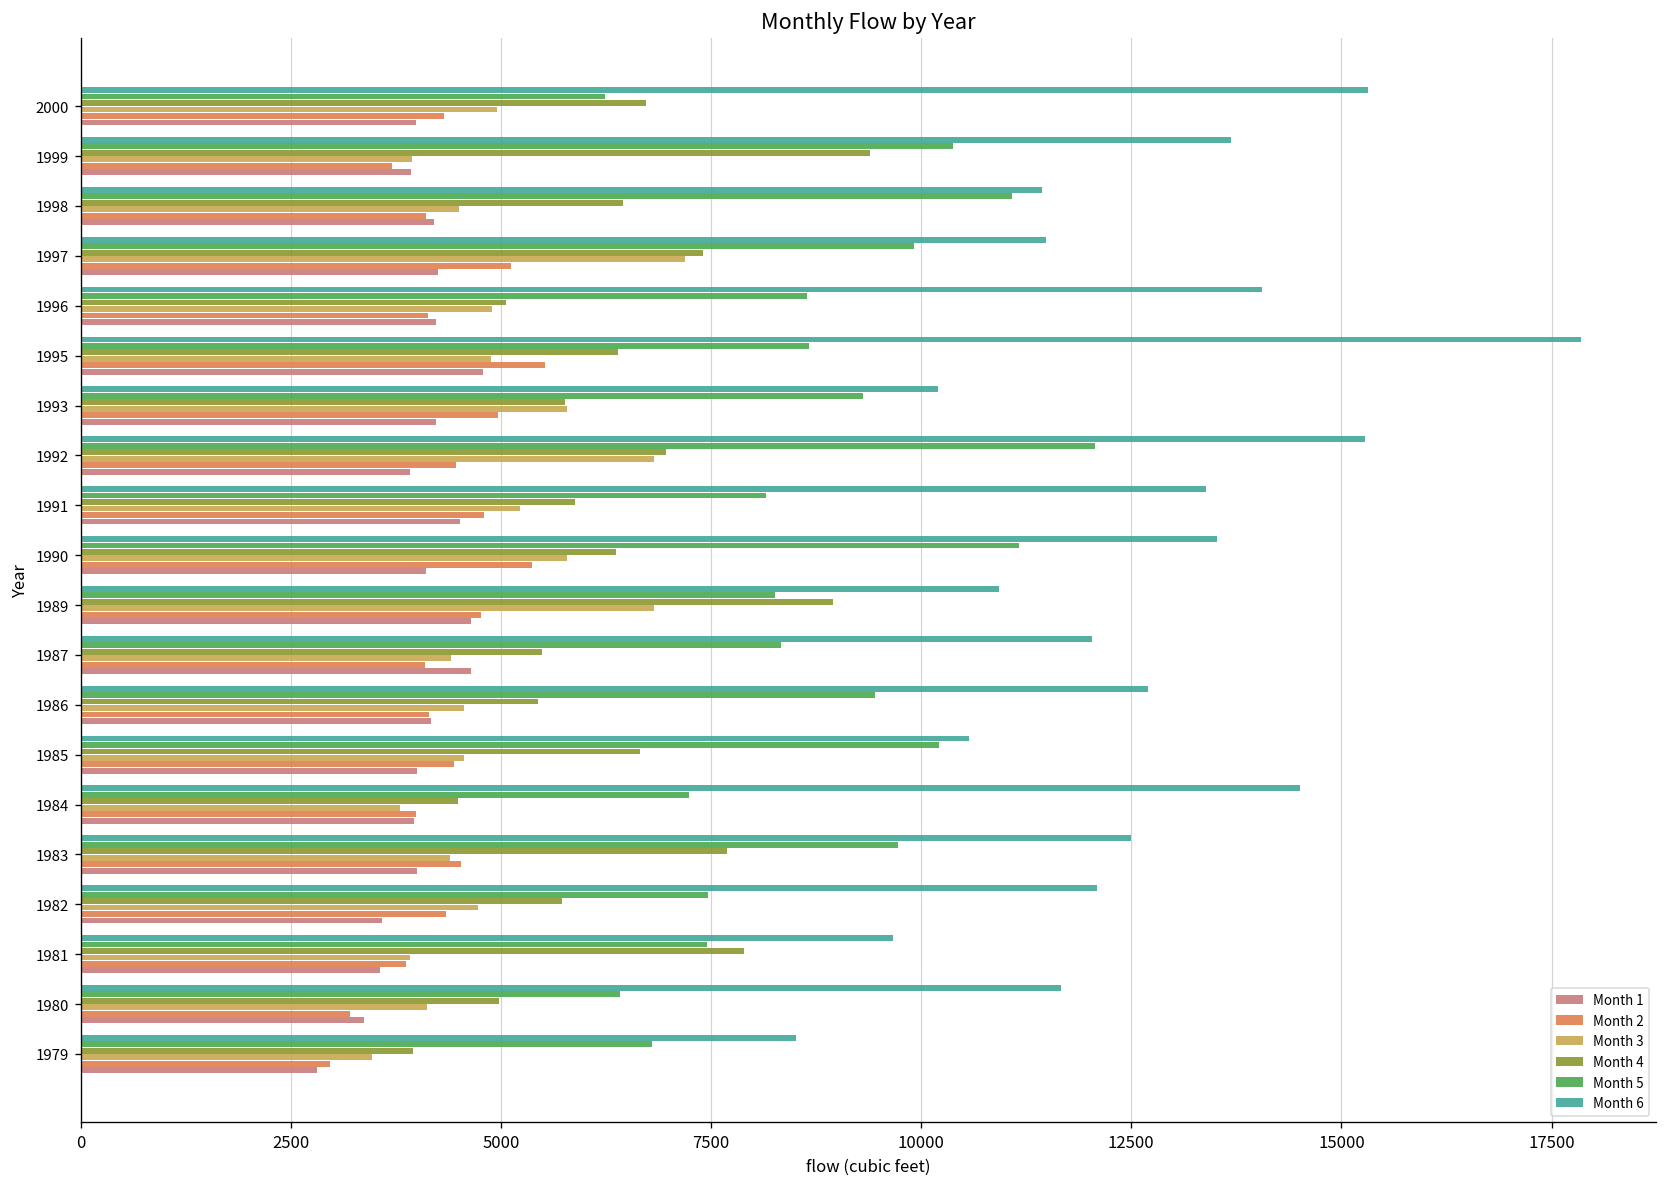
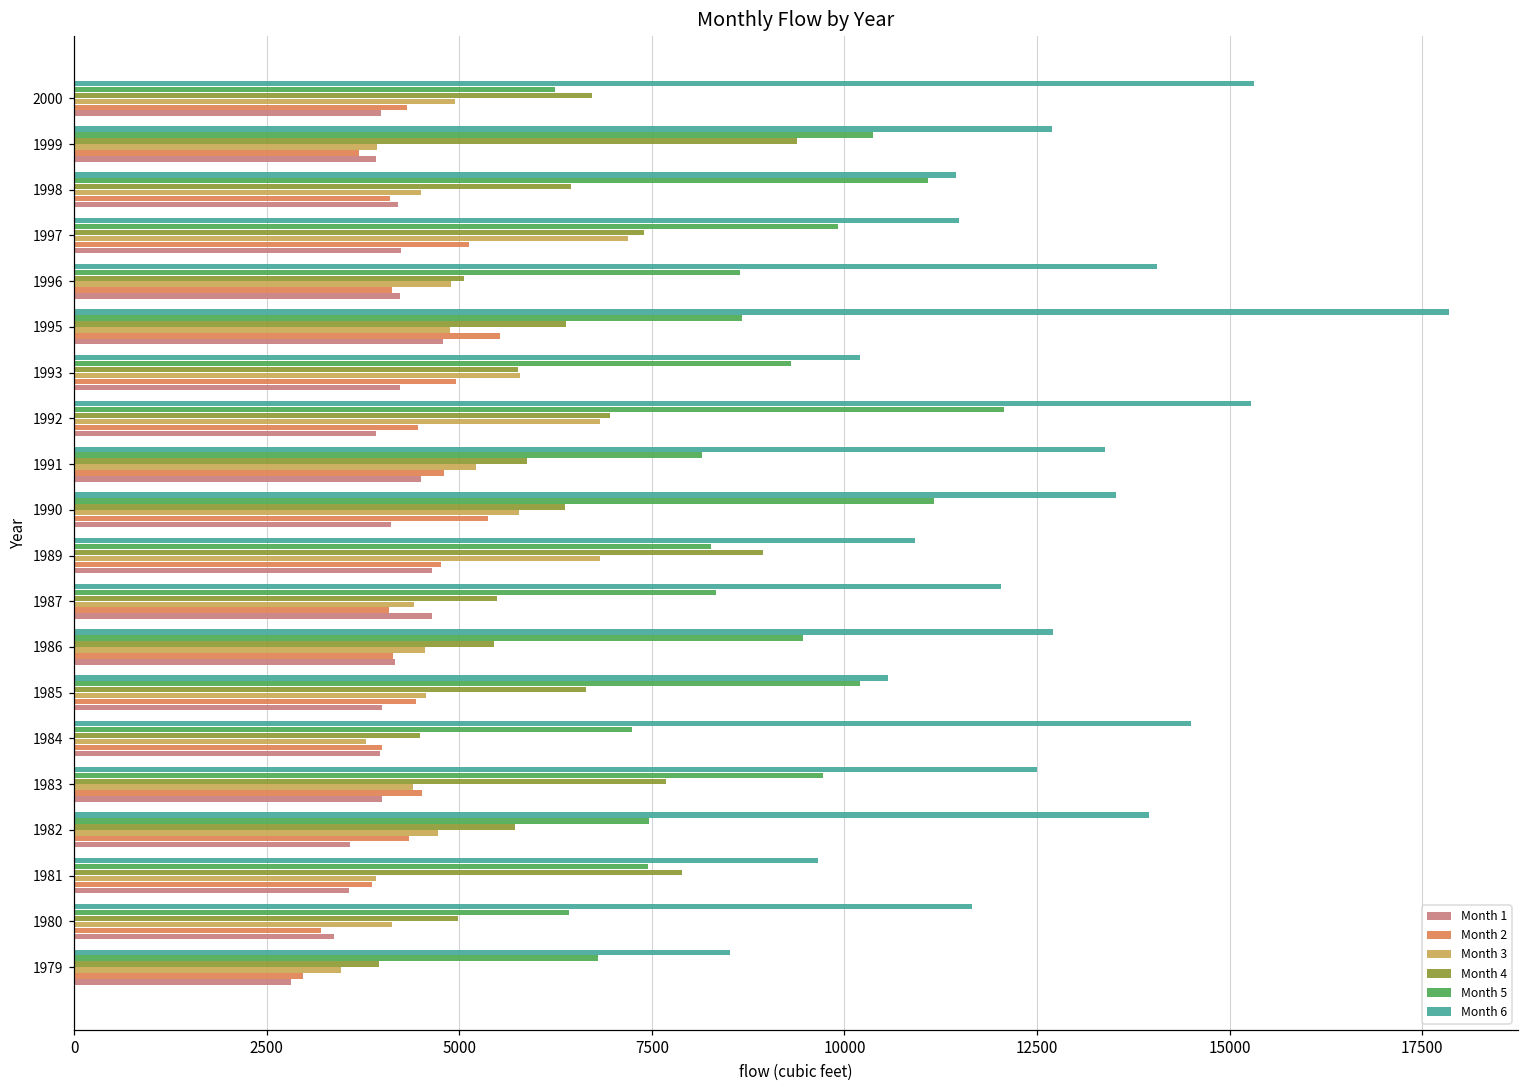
Month 6, 1999: 13700 -> 12700
Month 6, 1982: 12100 -> 14000
